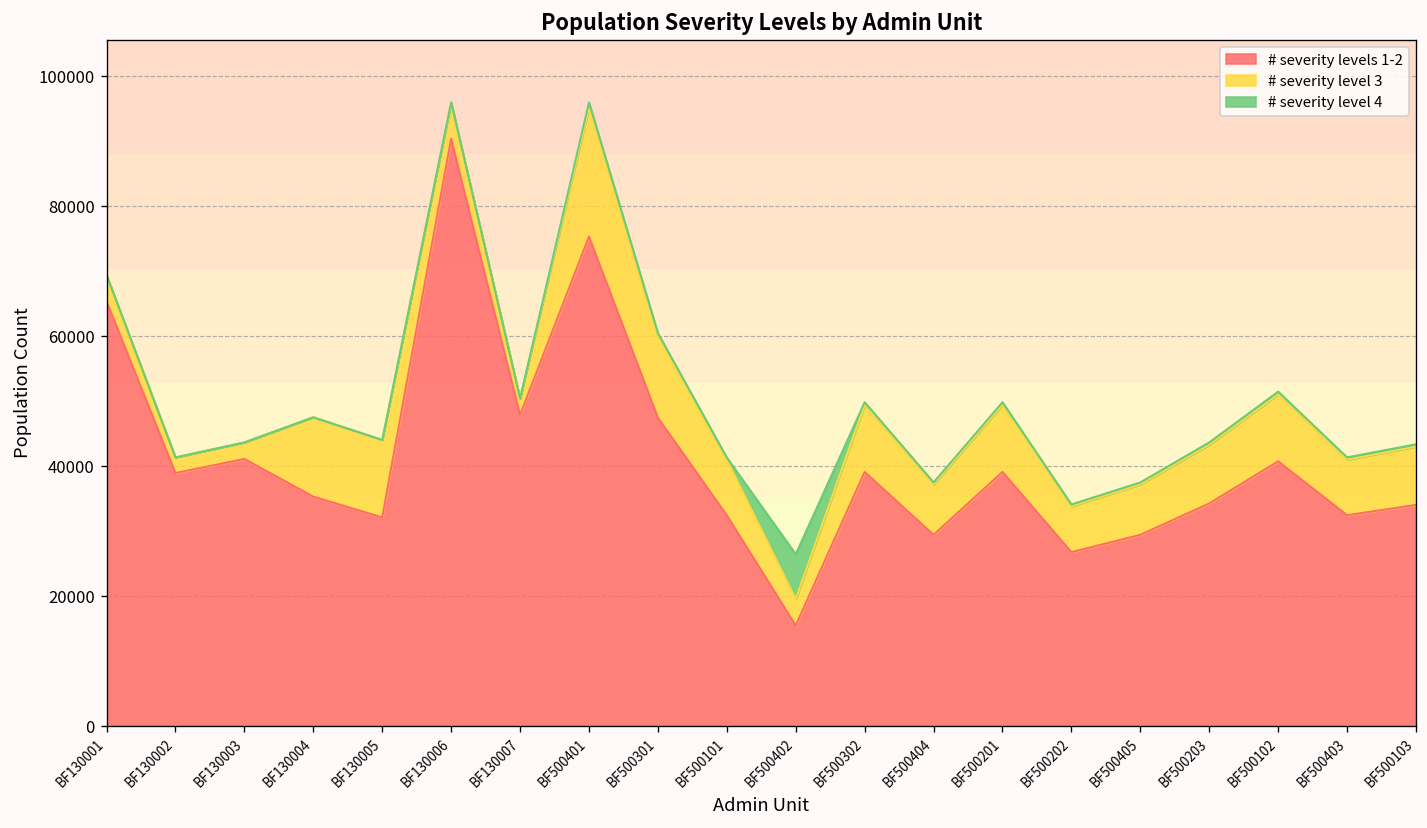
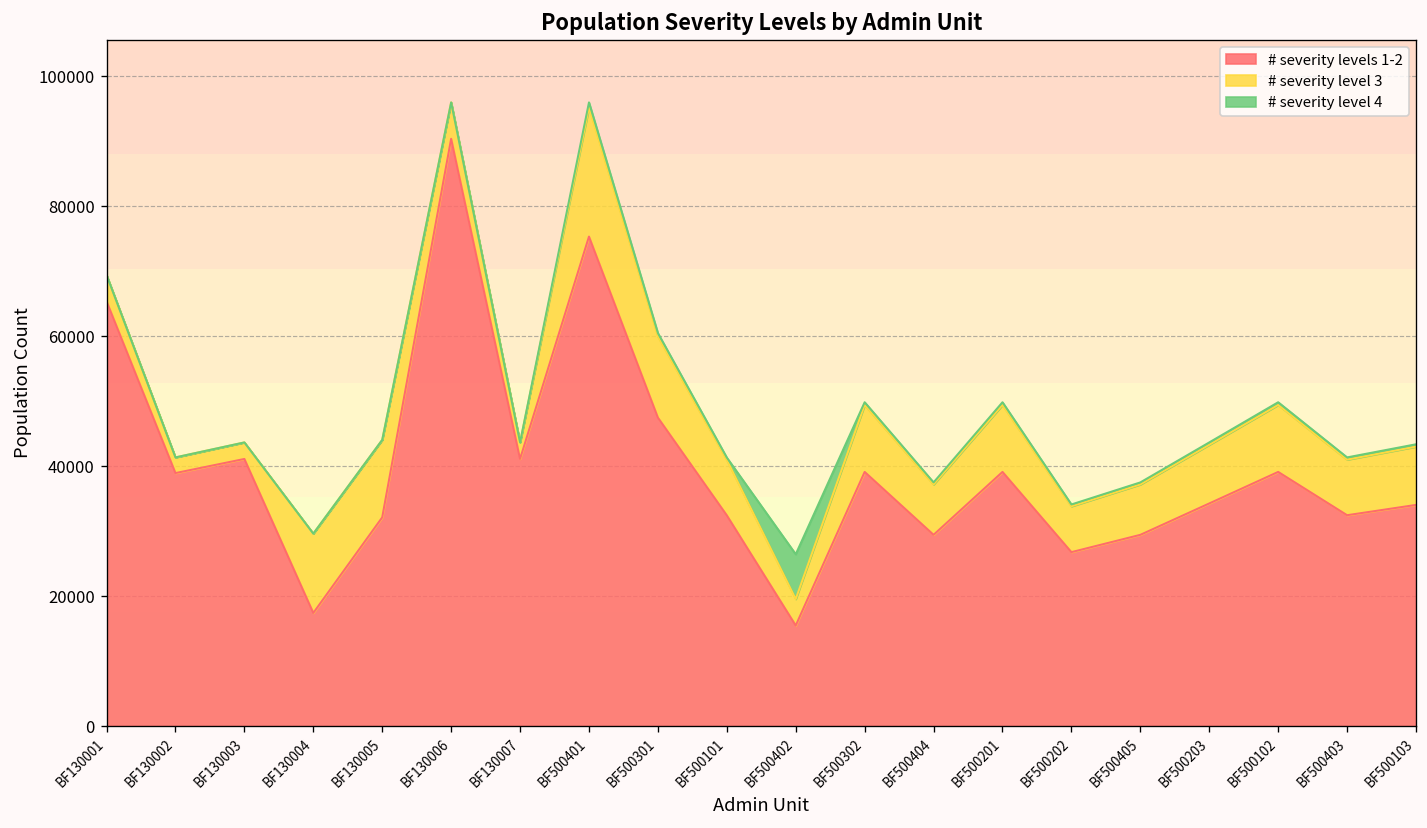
# severity levels 1-2, BF130004: 35000 -> 17000
# severity levels 1-2, BF130007: 48000 -> 41000
# severity levels 1-2, BF500102: 41000 -> 39000
